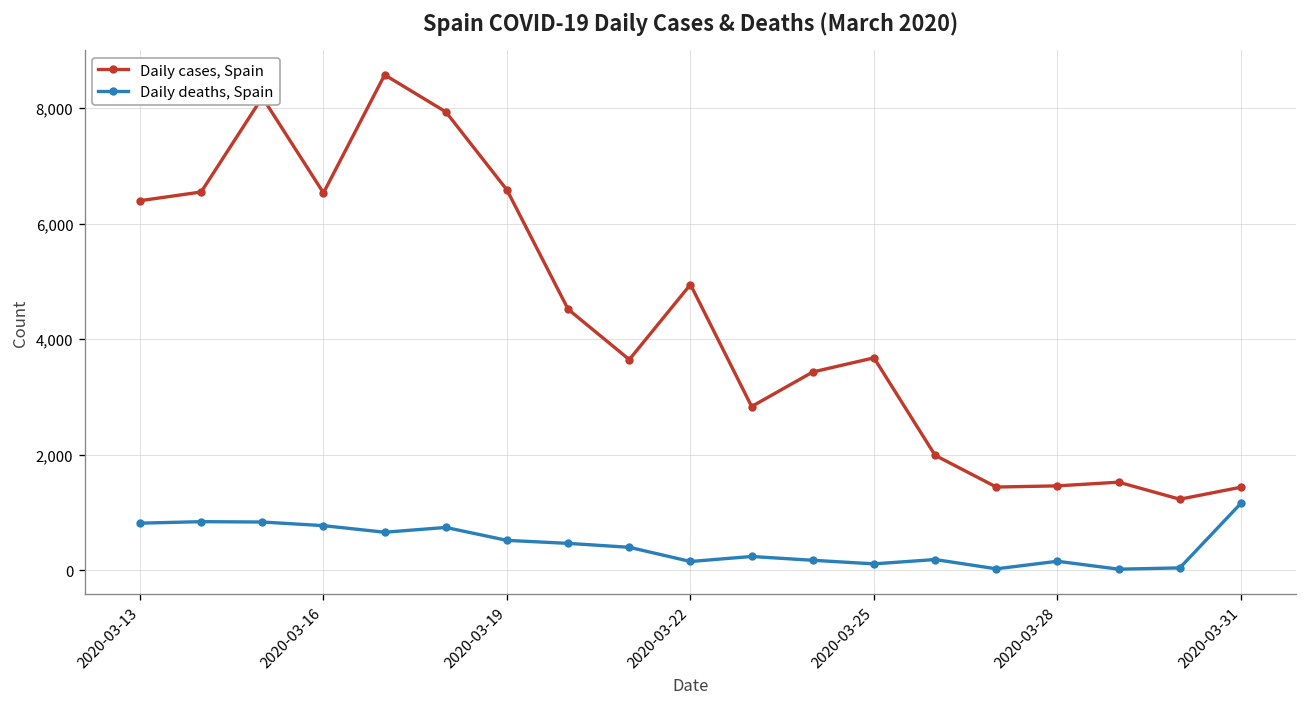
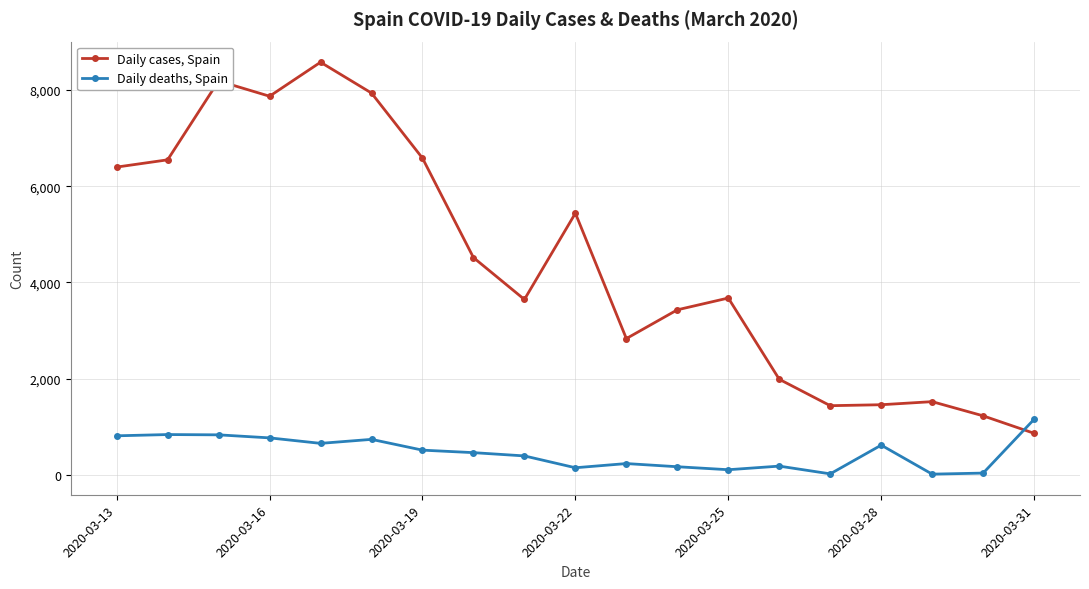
Daily cases, Spain, 2020-03-16: 6,500 -> 7,900
Daily cases, Spain, 2020-03-22: 4,900 -> 5,400
Daily deaths, Spain, 2020-03-28: 200 -> 600
Daily cases, Spain, 2020-03-31: 1,400 -> 900
